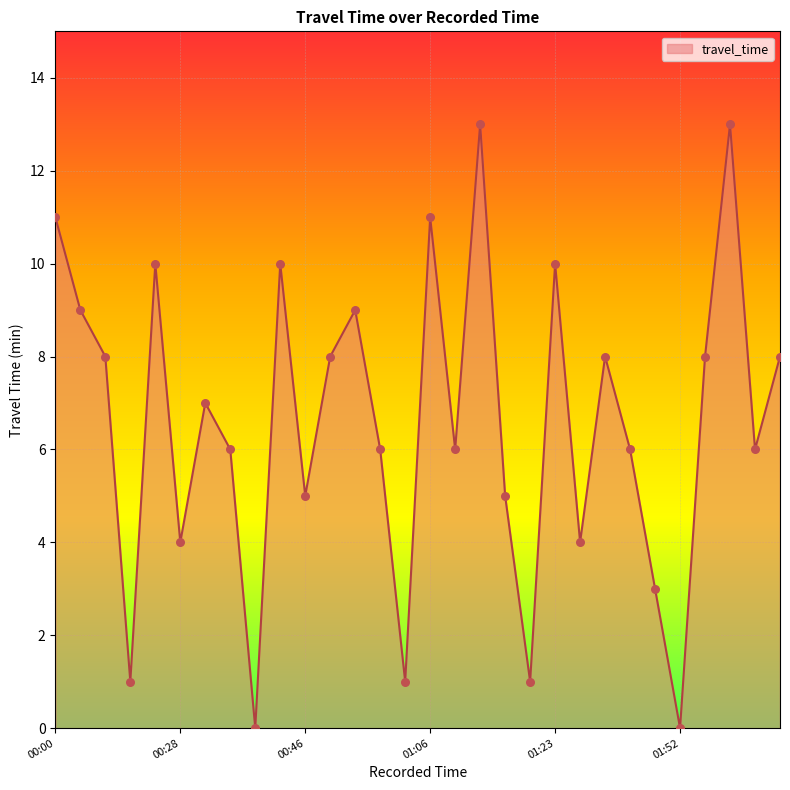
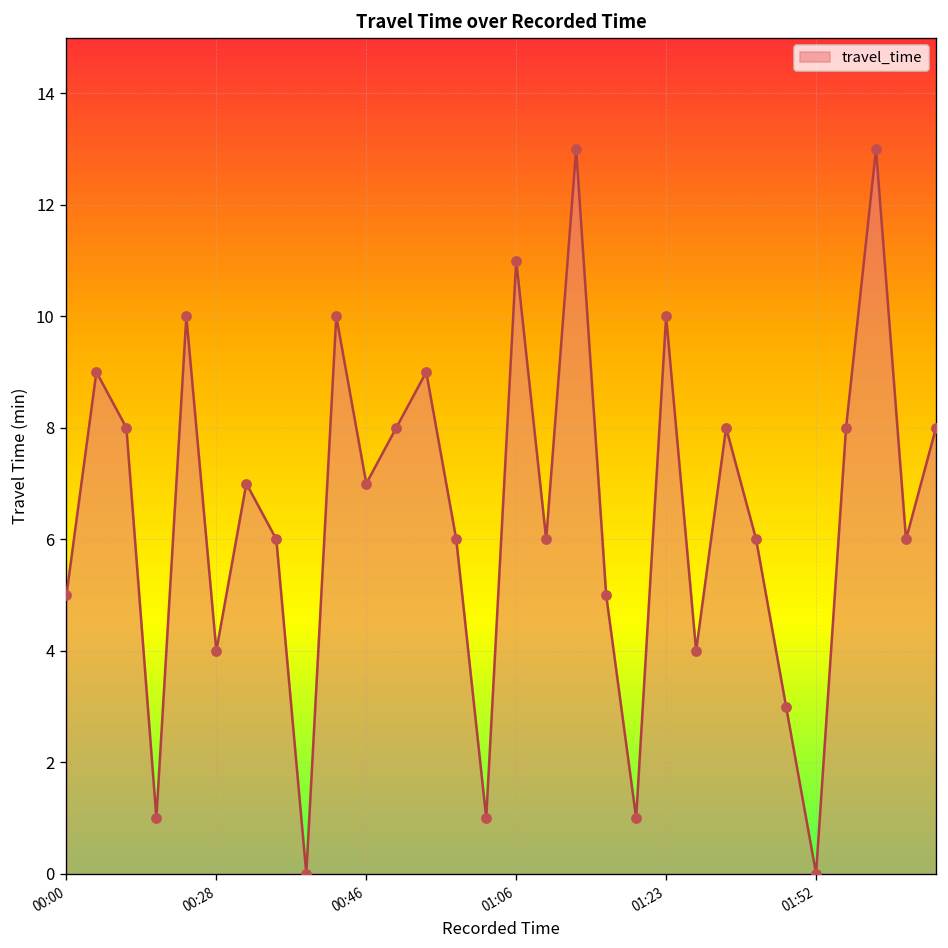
00:00: 11 -> 5
00:46: 5 -> 7
